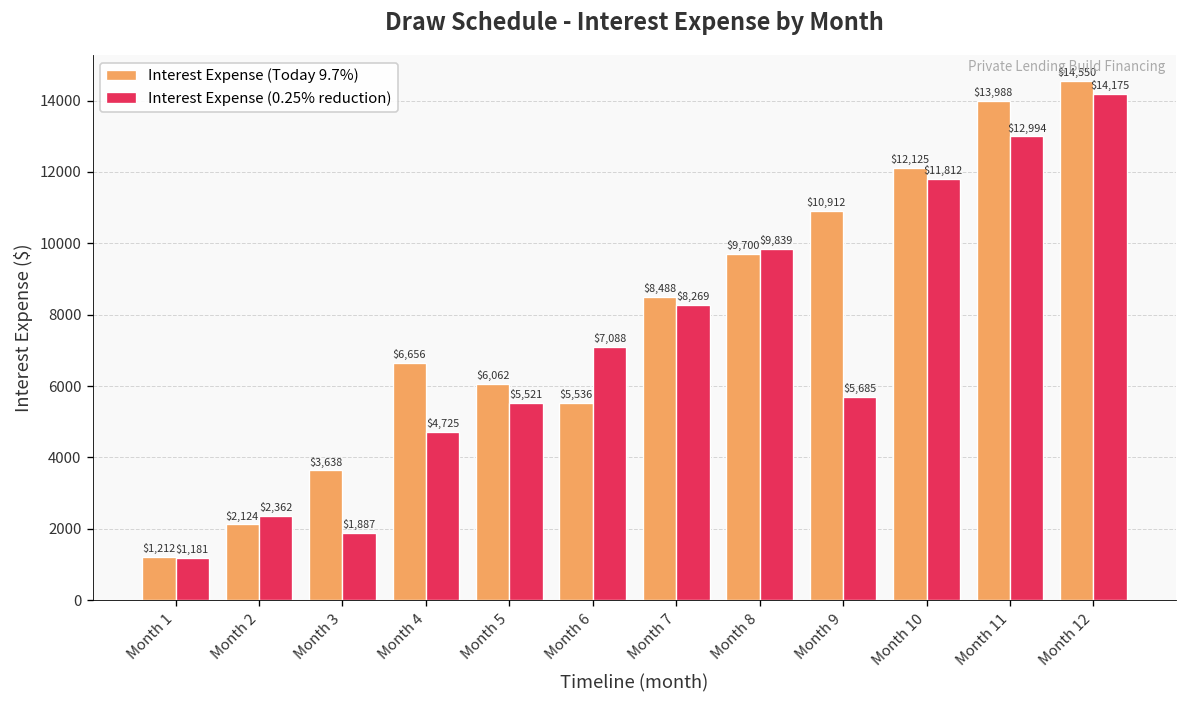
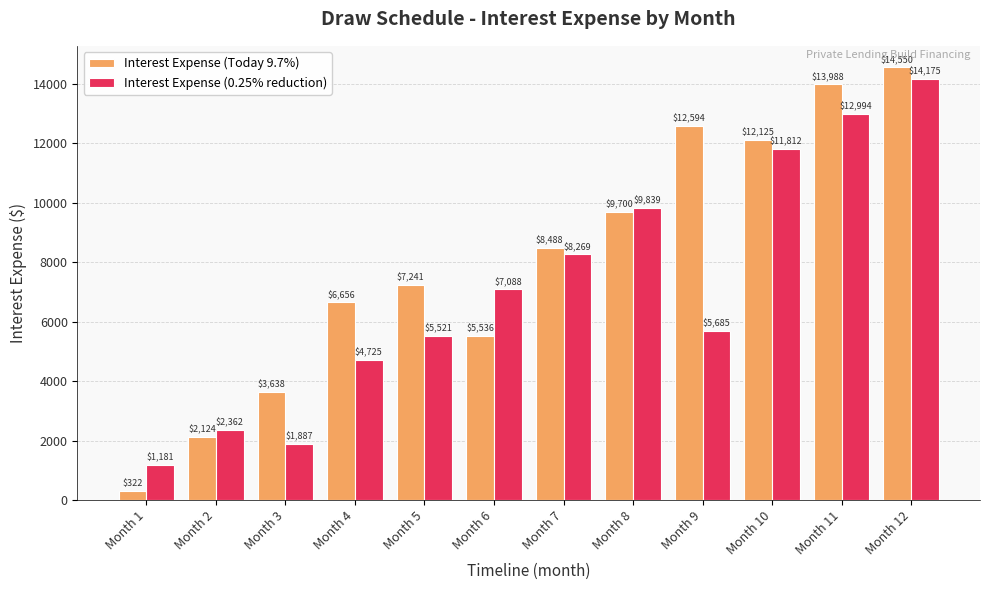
Interest Expense (Today 9.7%), Month 1: $1,212 -> $322
Interest Expense (Today 9.7%), Month 5: $6,062 -> $7,241
Interest Expense (Today 9.7%), Month 9: $10,912 -> $12,594
